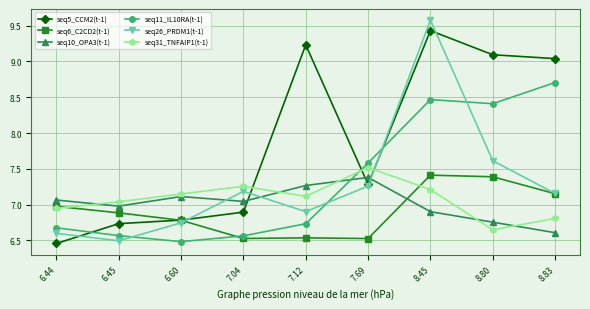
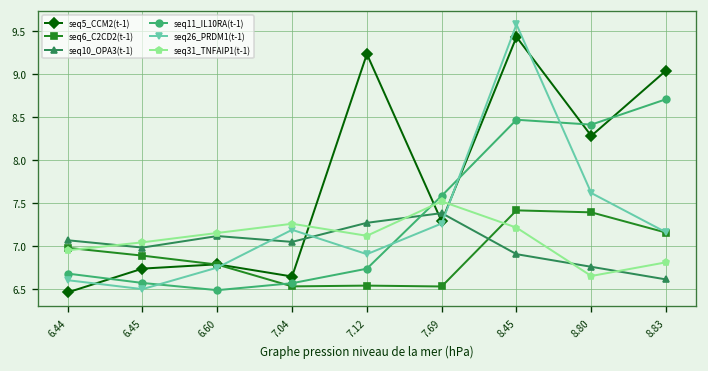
seq5_CCM2(t-1), 7.04: 6.9 -> 6.6
seq5_CCM2(t-1), 8.80: 9.1 -> 8.3
